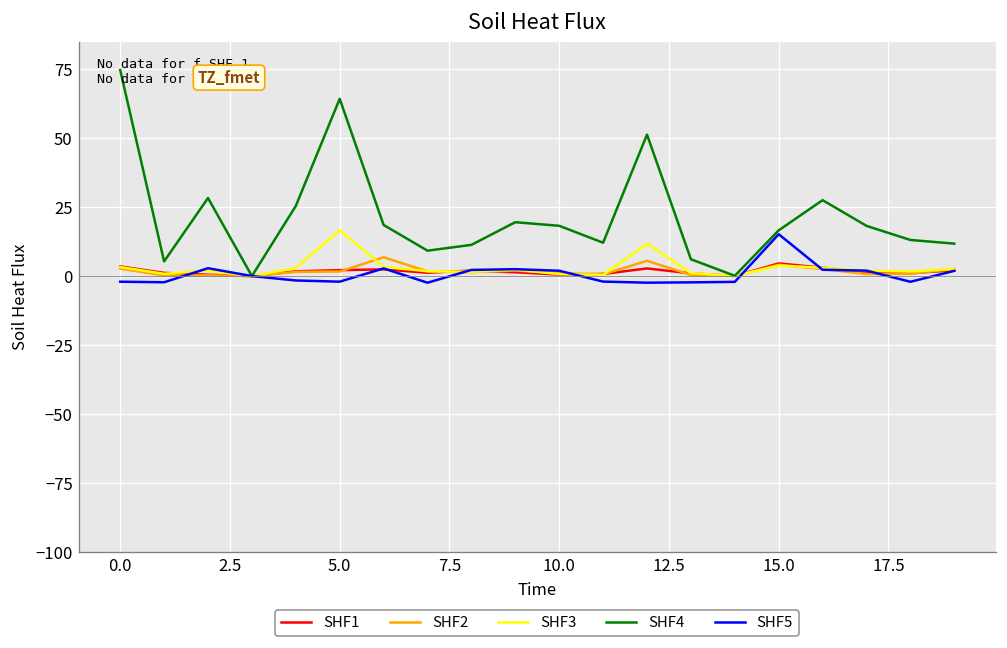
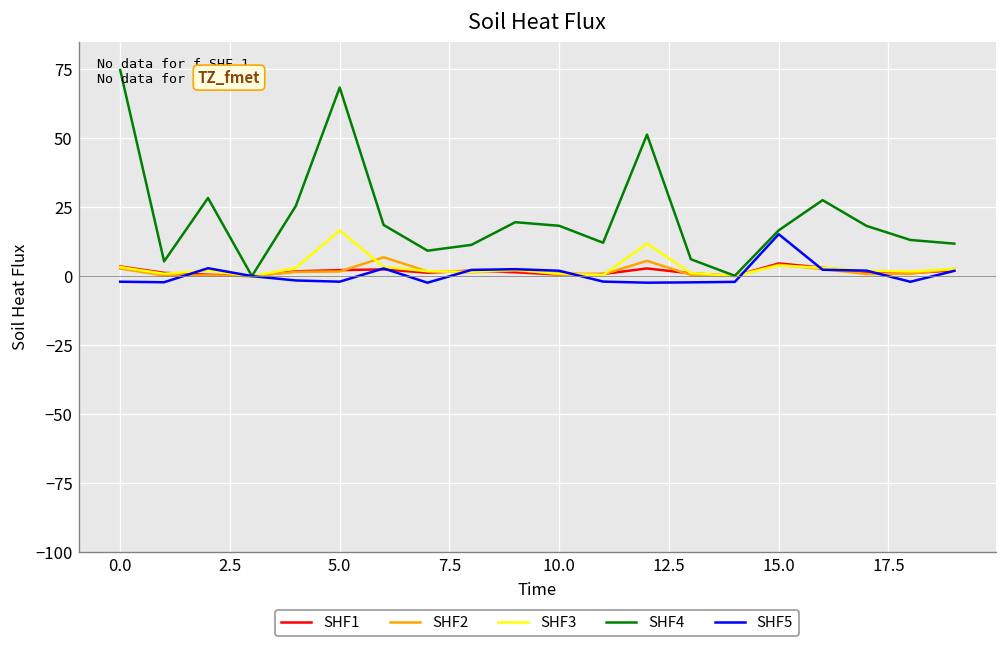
SHF4, 5.0: 64 -> 68
